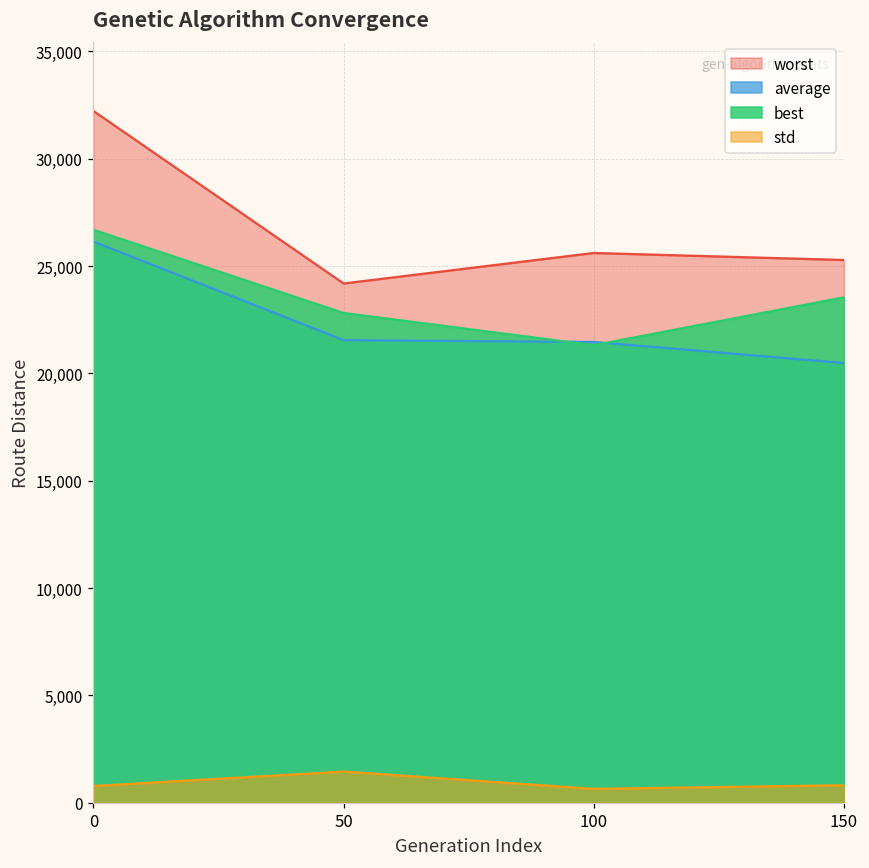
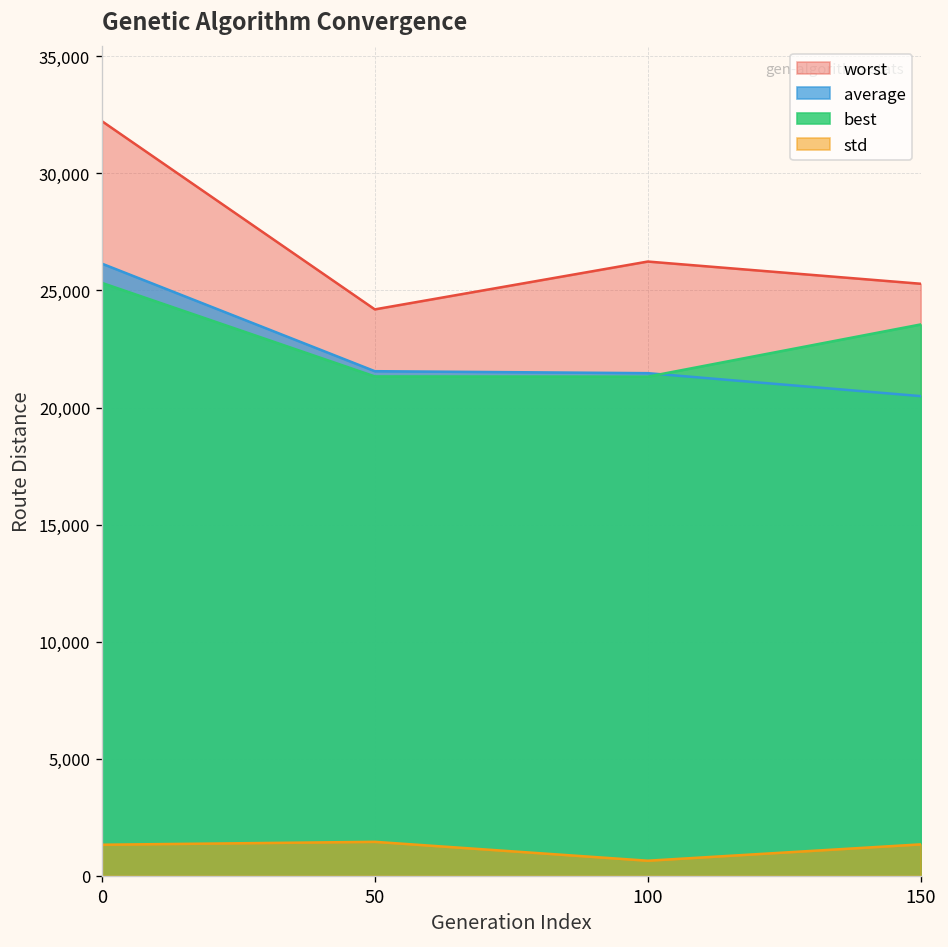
best, 0: 26,700 -> 25,300
std, 0: 800 -> 1,300
best, 50: 22,800 -> 21,300
worst, 100: 25,600 -> 26,200
std, 150: 800 -> 1,300
